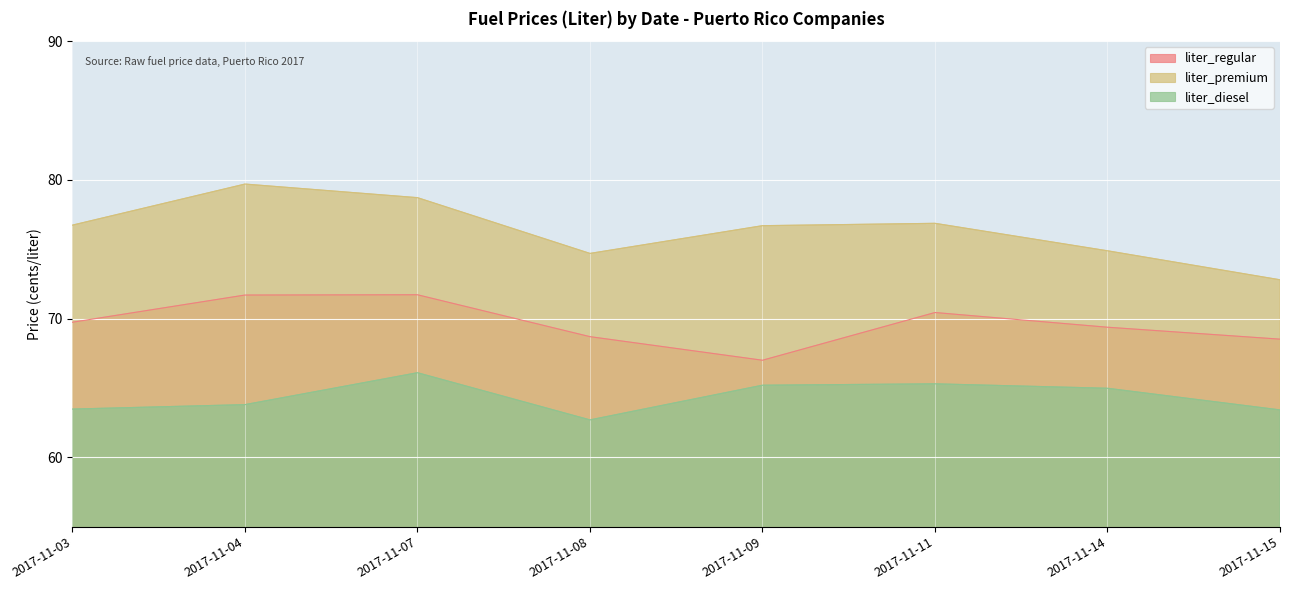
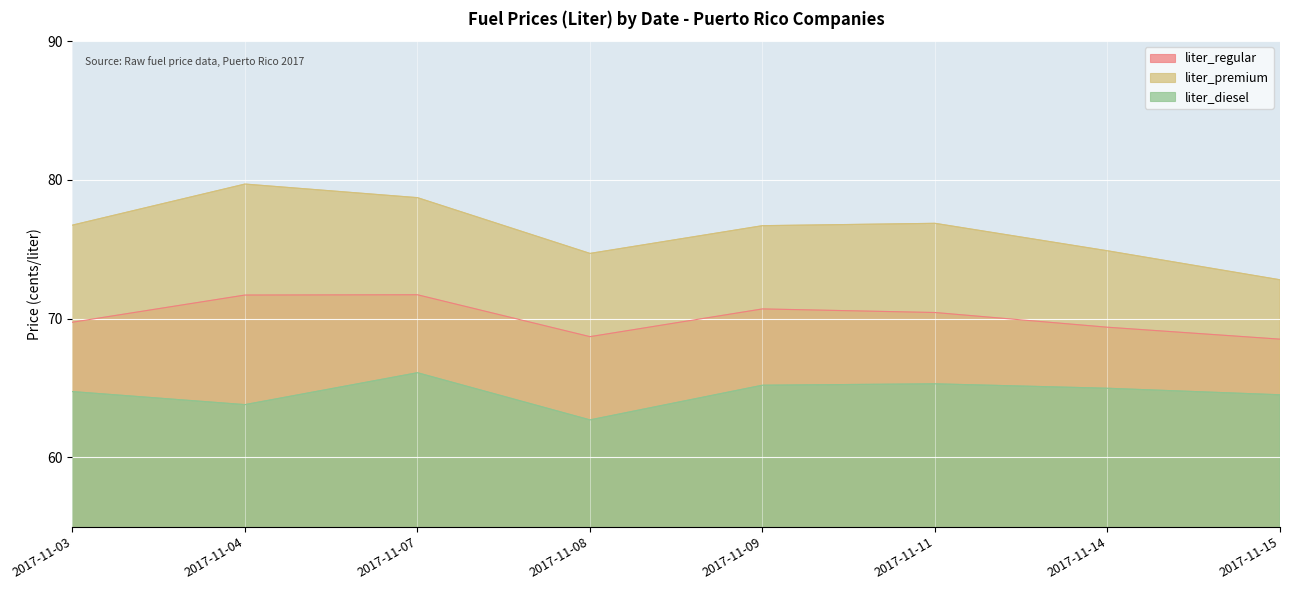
liter_diesel, 2017-11-03: 63.5 -> 64.7
liter_regular, 2017-11-09: 67.0 -> 70.7
liter_diesel, 2017-11-15: 63.4 -> 64.5
